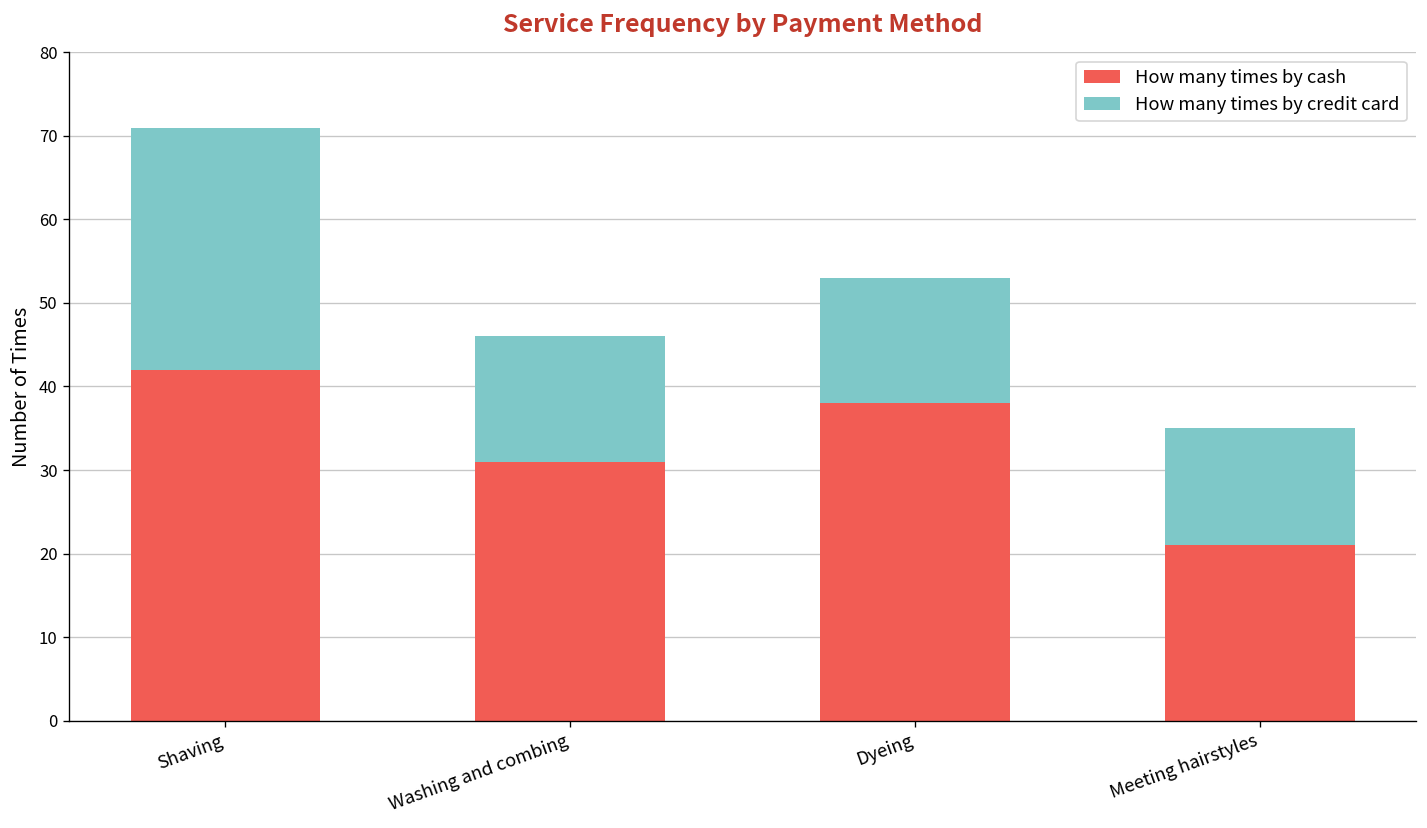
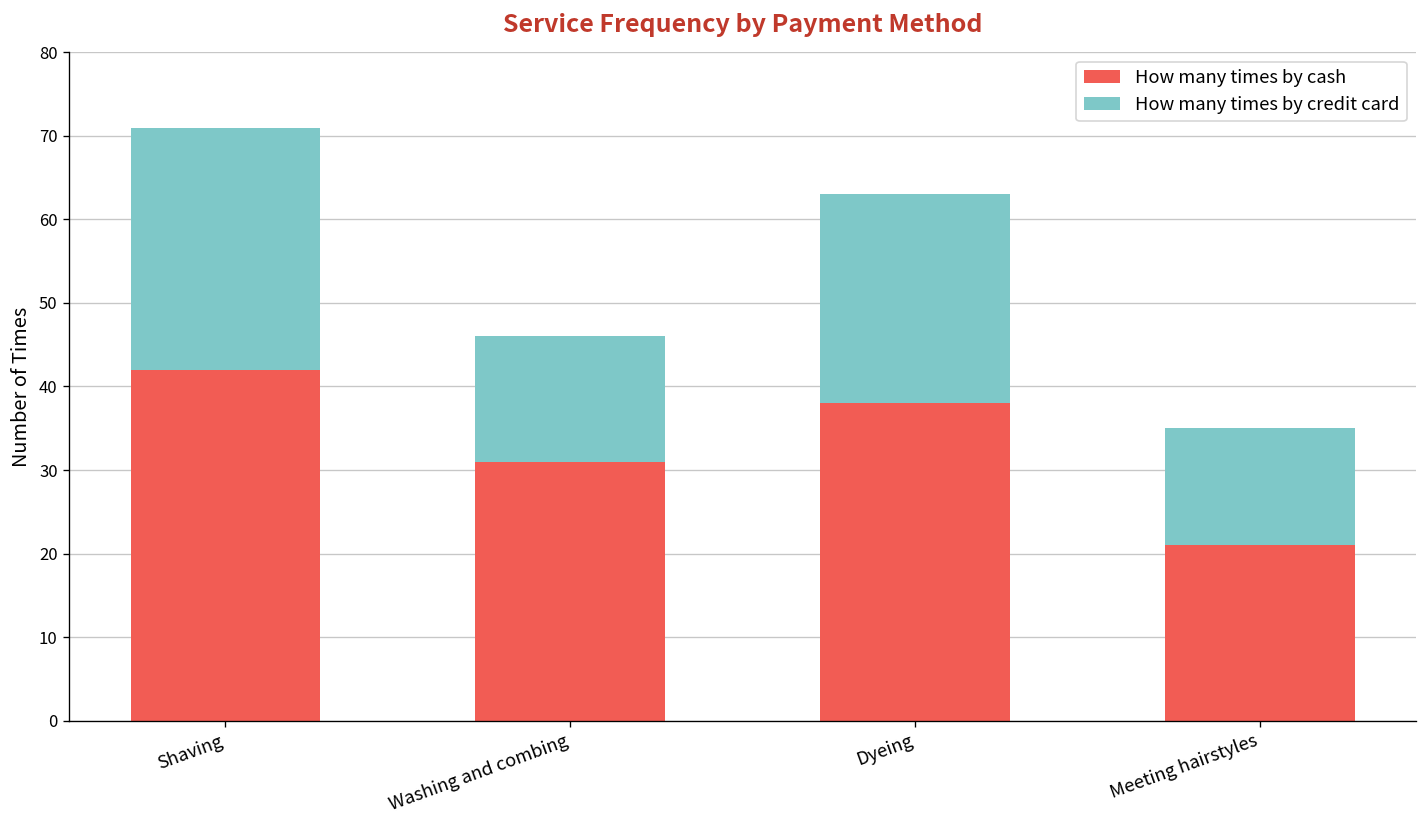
How many times by credit card, Dyeing: 15 -> 25
